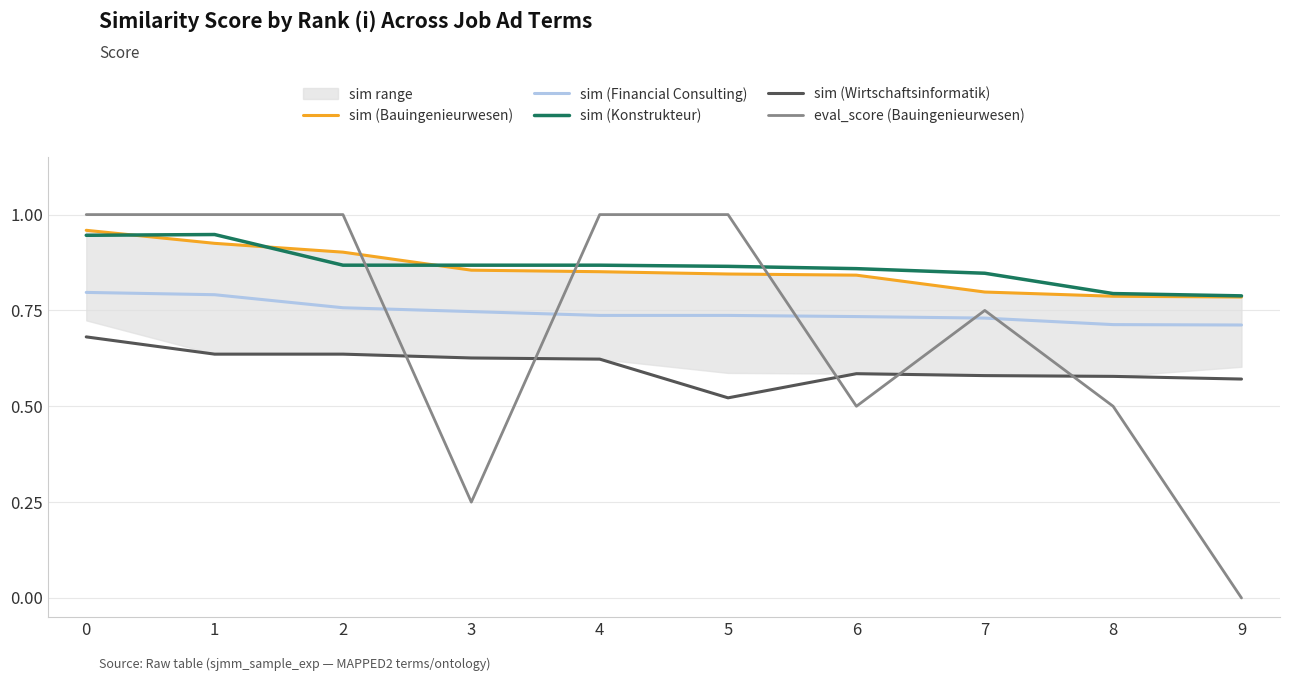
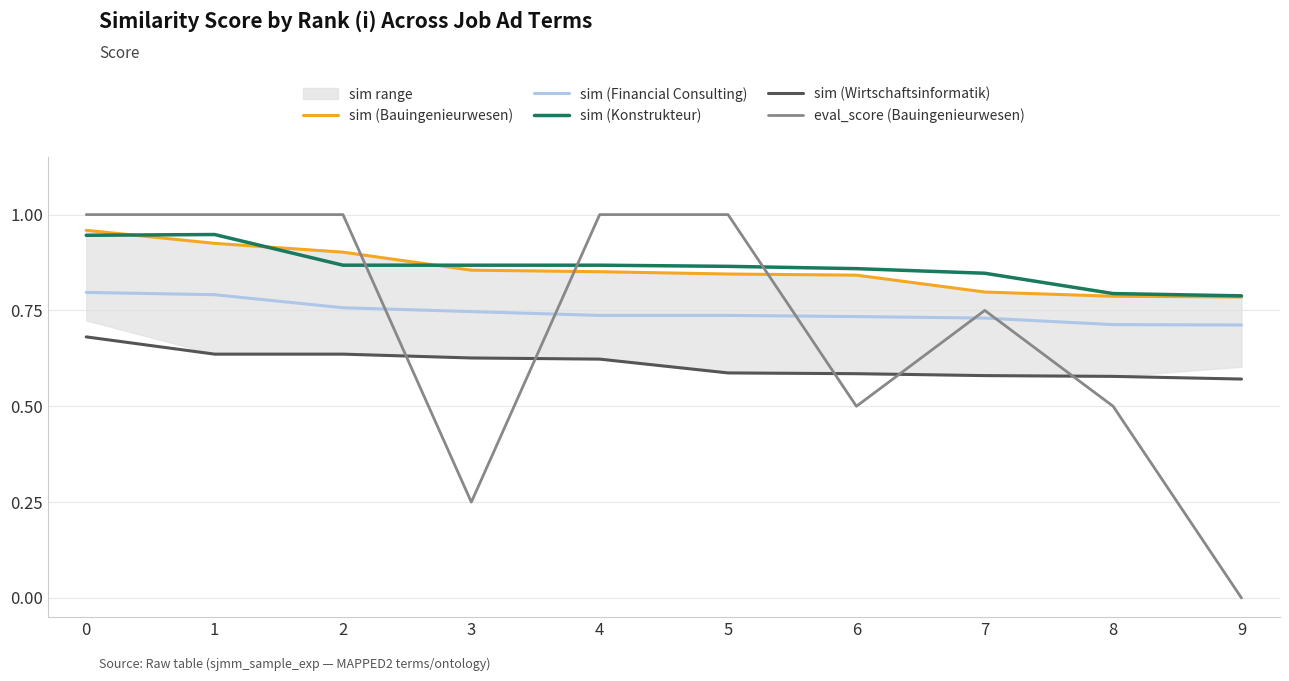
sim (Wirtschaftsinformatik), 5: 0.52 -> 0.59
